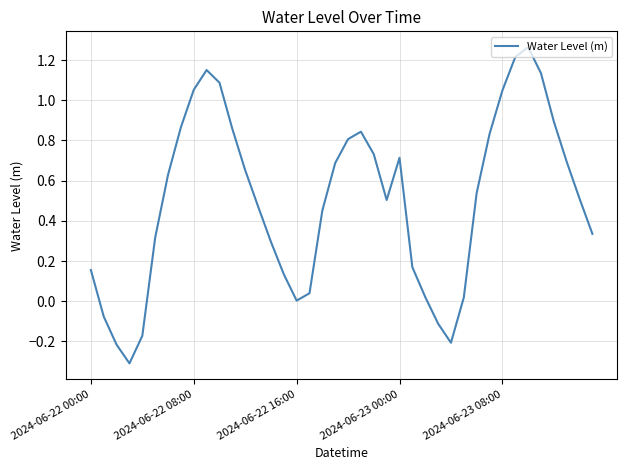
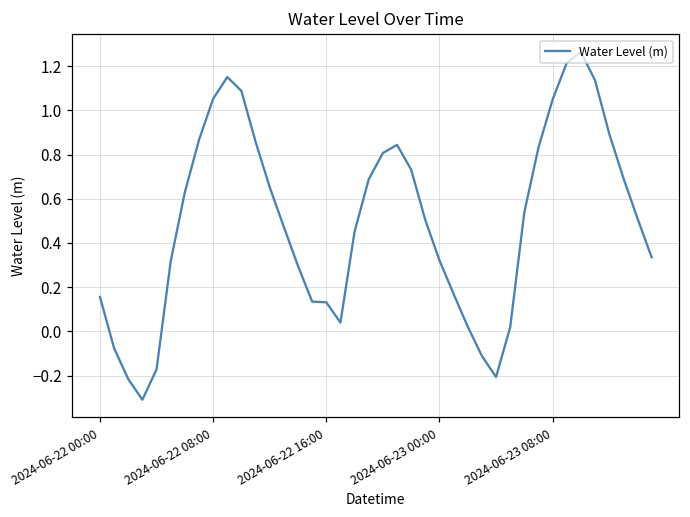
2024-06-22 16:00: 0.00 -> 0.13
2024-06-23 00:00: 0.71 -> 0.32
